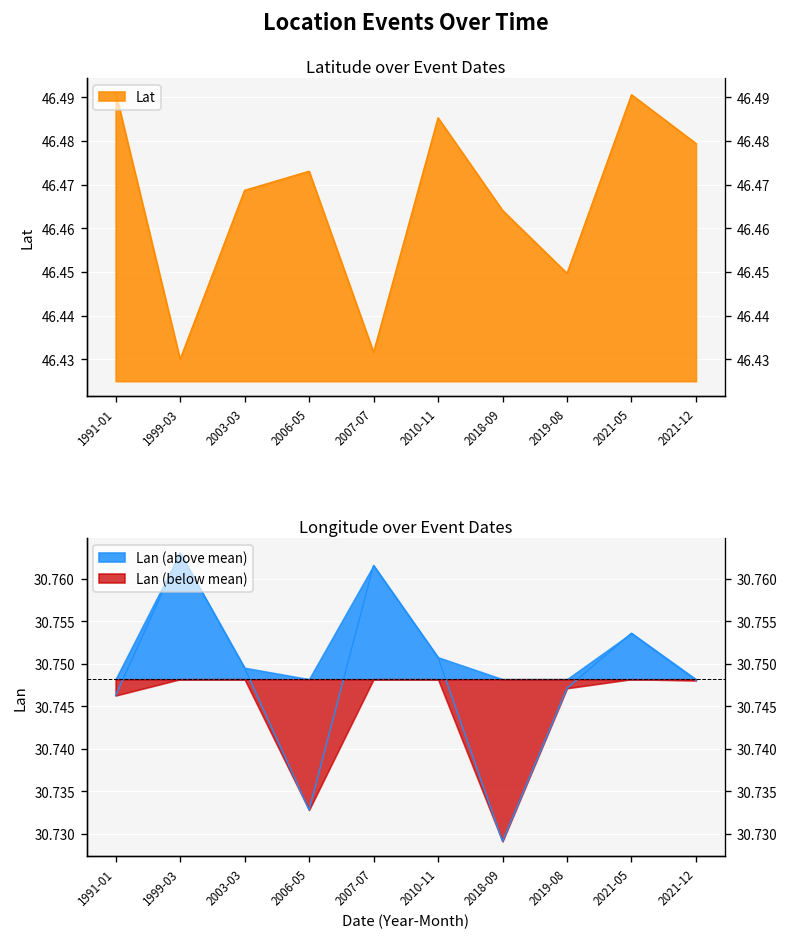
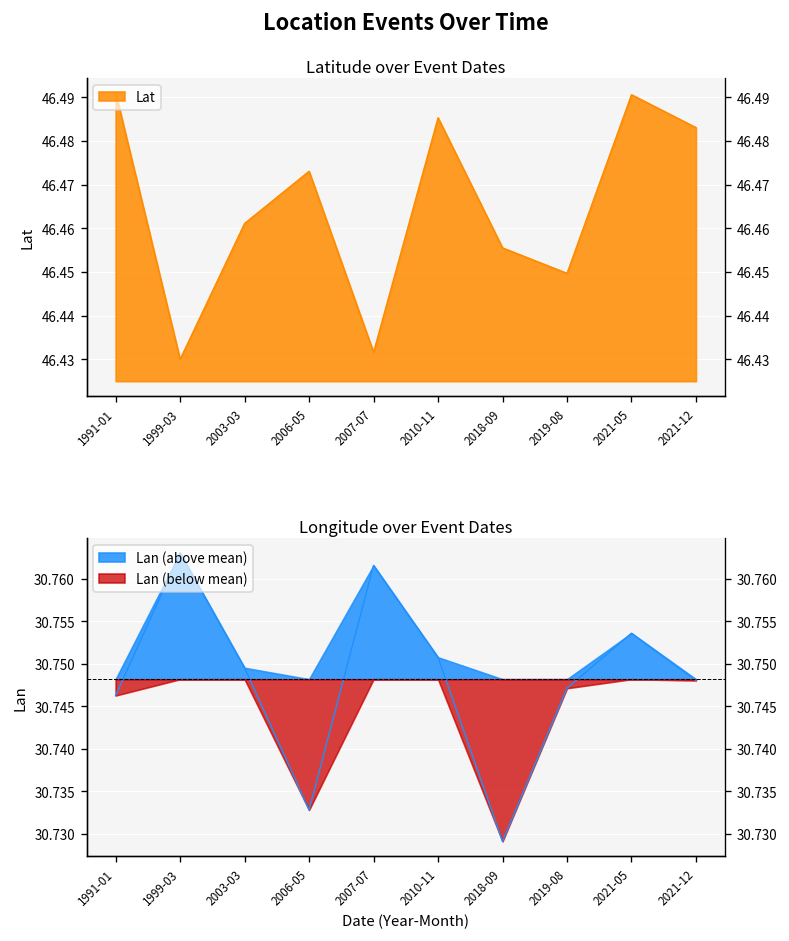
Latitude over Event Dates, 2003-03: 46.469 -> 46.461
Latitude over Event Dates, 2018-09: 46.464 -> 46.456
Latitude over Event Dates, 2021-12: 46.479 -> 46.483
